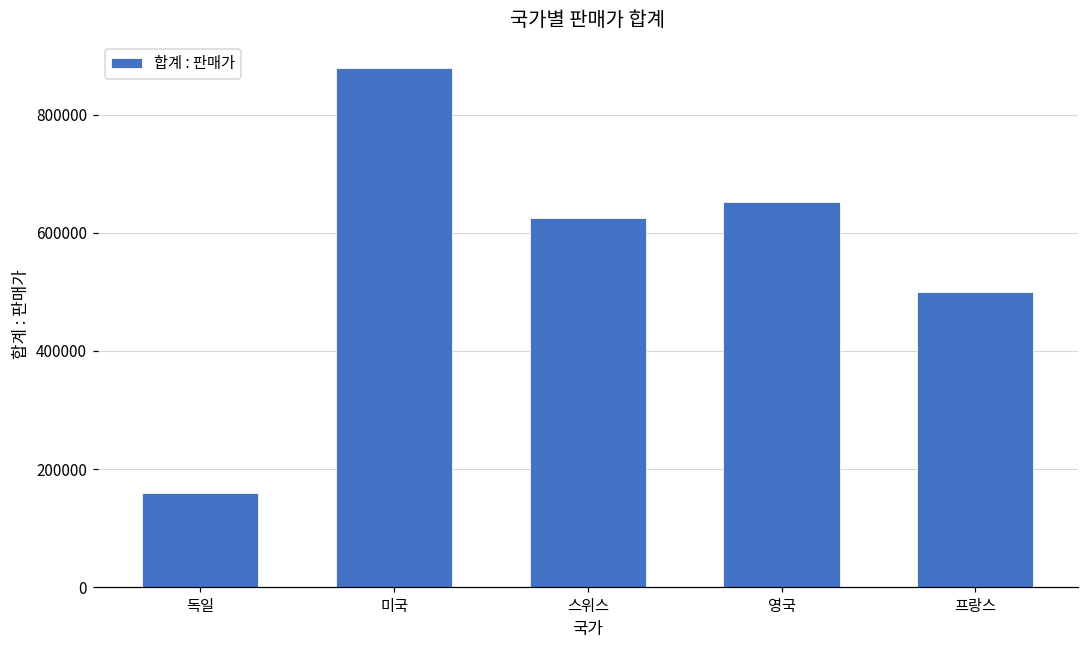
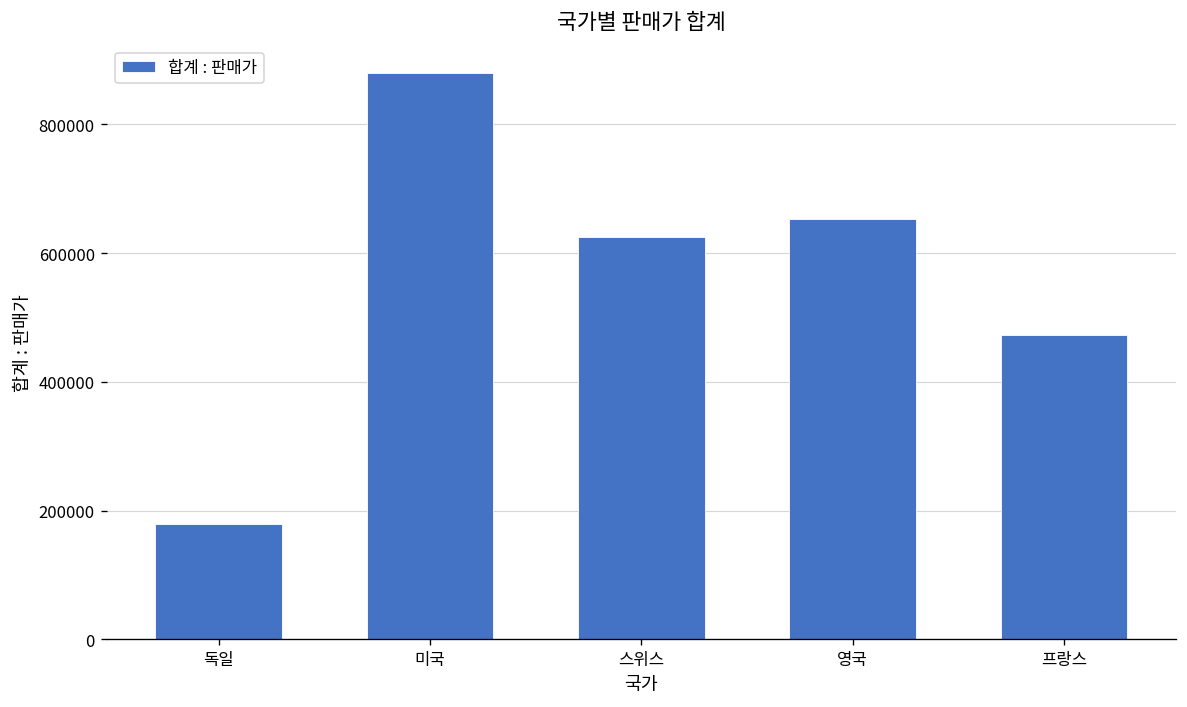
독일: 160000 -> 180000
프랑스: 500000 -> 470000
